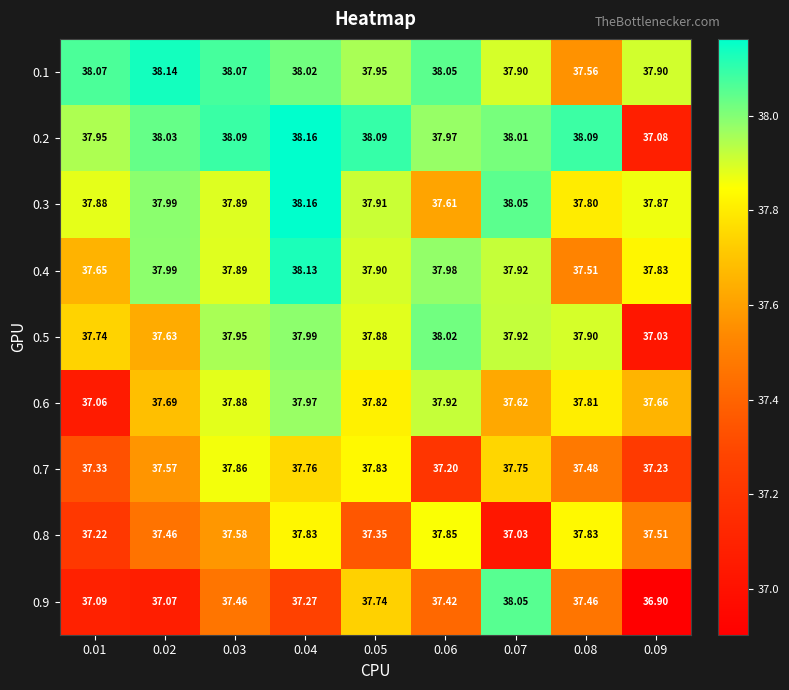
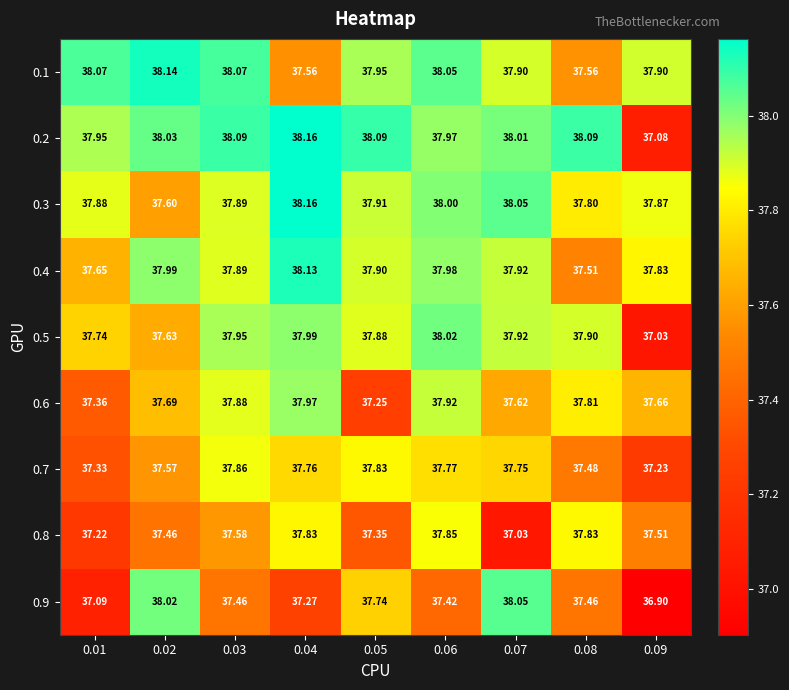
0.1, 0.04: 38.02 -> 37.56
0.3, 0.02: 37.99 -> 37.60
0.3, 0.06: 37.61 -> 38.00
0.6, 0.01: 37.06 -> 37.36
0.6, 0.05: 37.82 -> 37.25
0.7, 0.06: 37.20 -> 37.77
0.9, 0.02: 37.07 -> 38.02
